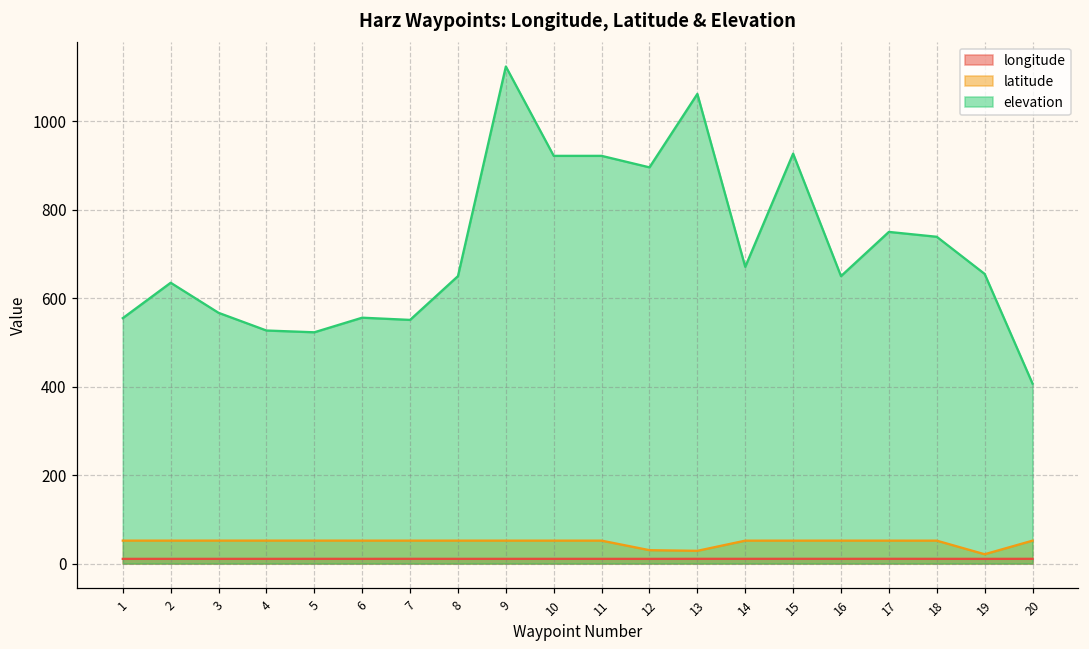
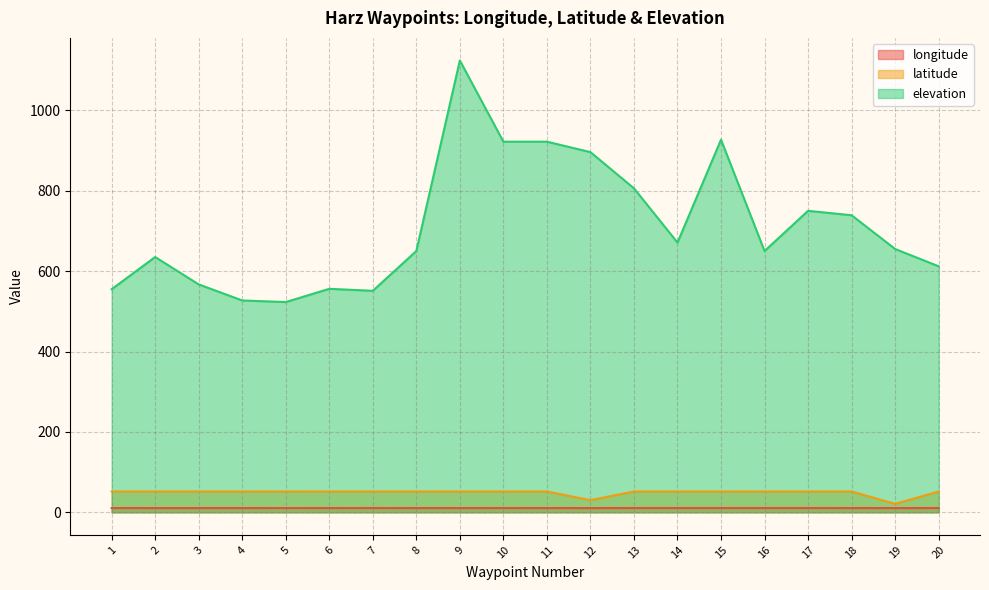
latitude, 13: 30 -> 50
elevation, 13: 1060 -> 810
elevation, 20: 410 -> 610
